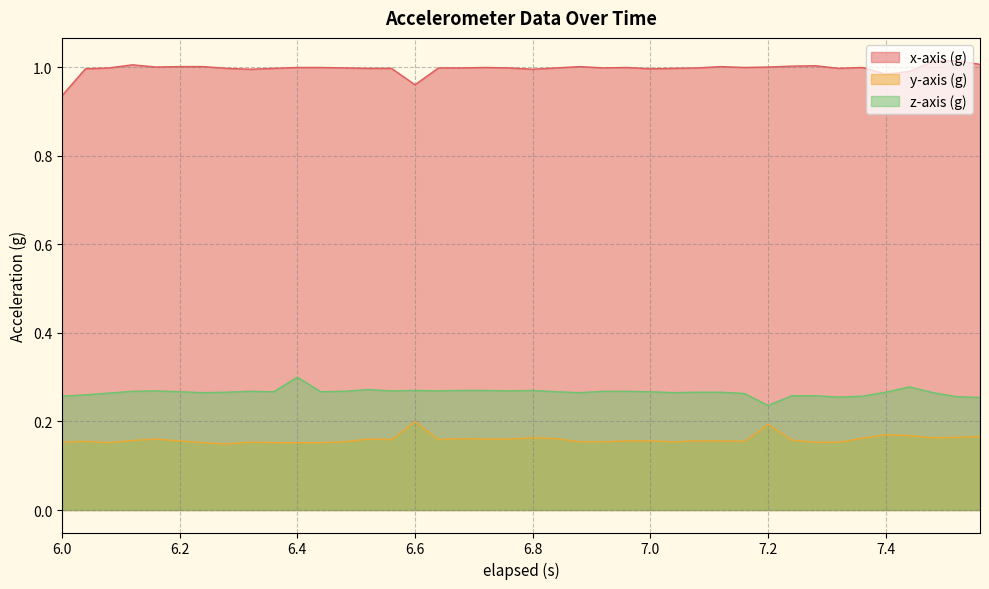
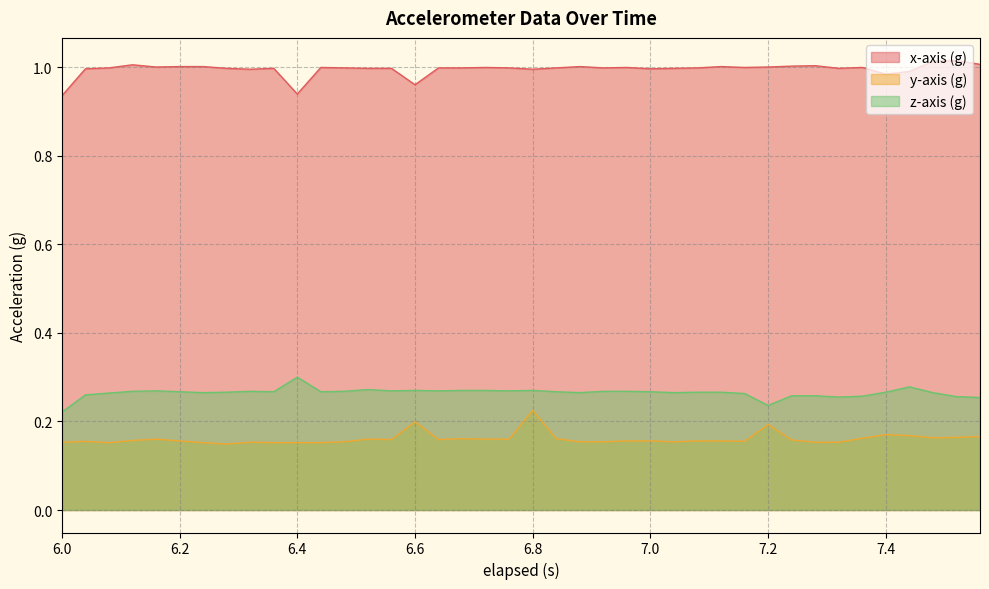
z-axis (g), 6.0: 0.26 -> 0.22
x-axis (g), 6.4: 1.00 -> 0.94
y-axis (g), 6.8: 0.16 -> 0.23
